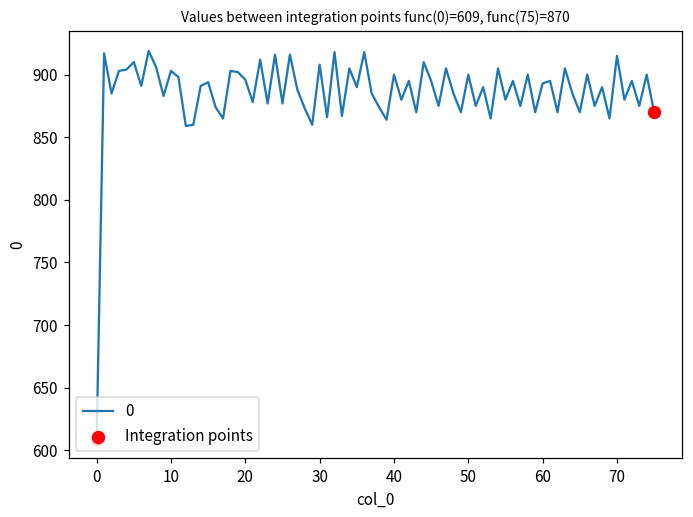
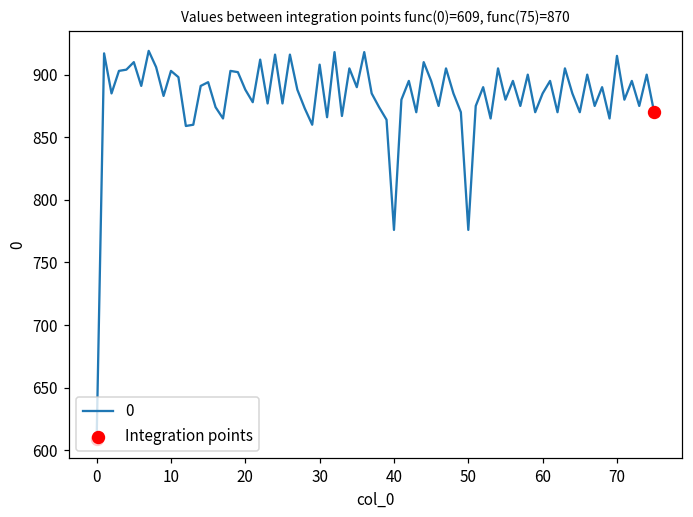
0, 20: 896 -> 888
0, 40: 900 -> 776
0, 50: 900 -> 776
0, 60: 893 -> 885
